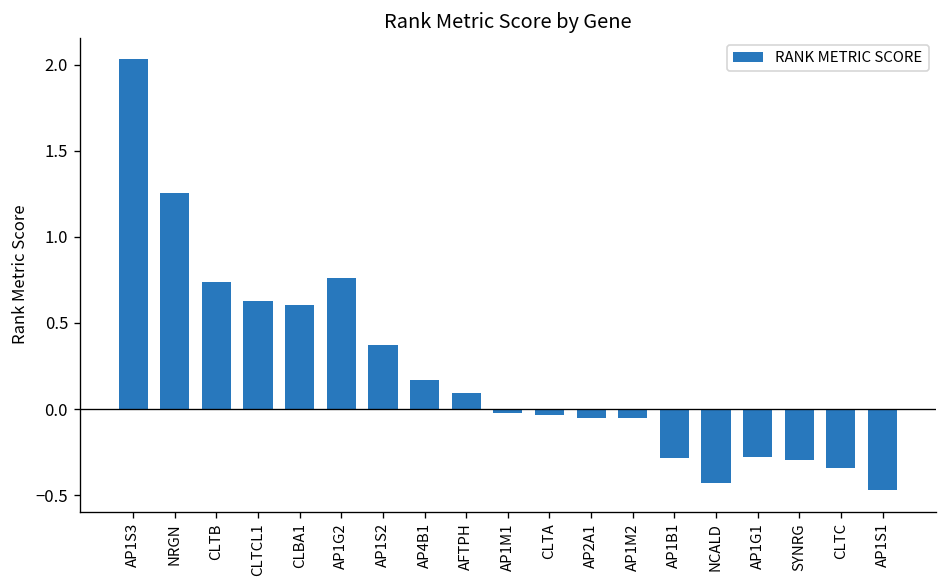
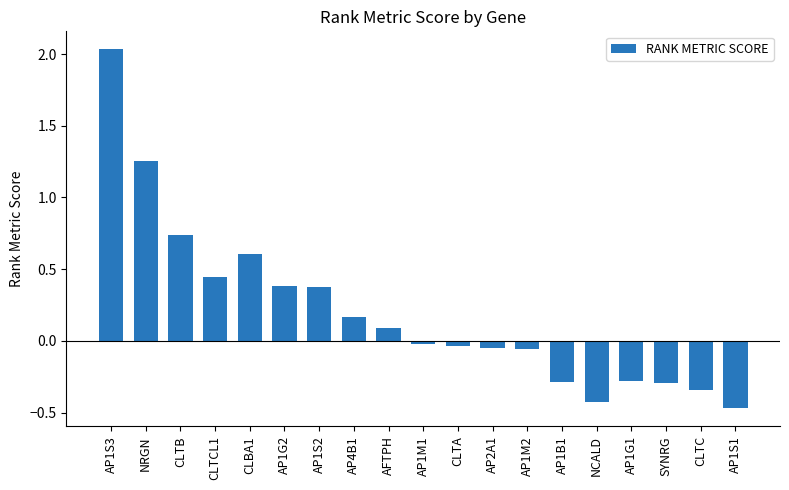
CLTCL1: 0.63 -> 0.45
AP1G2: 0.76 -> 0.39
